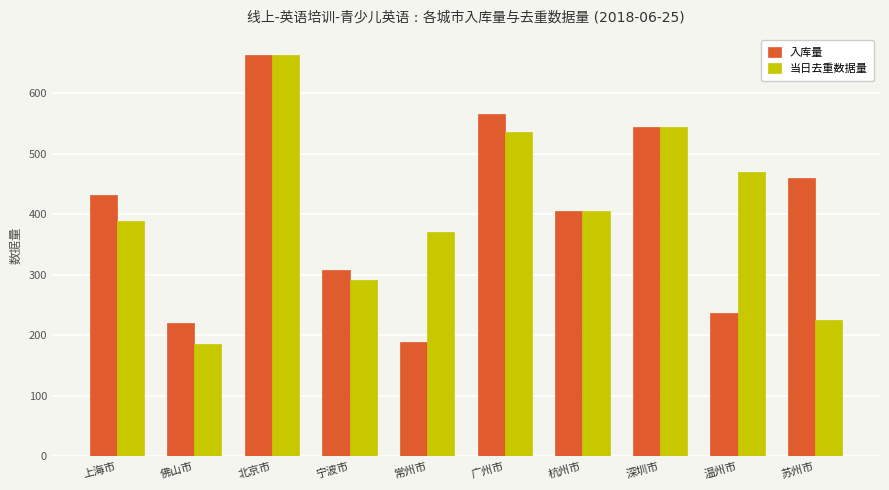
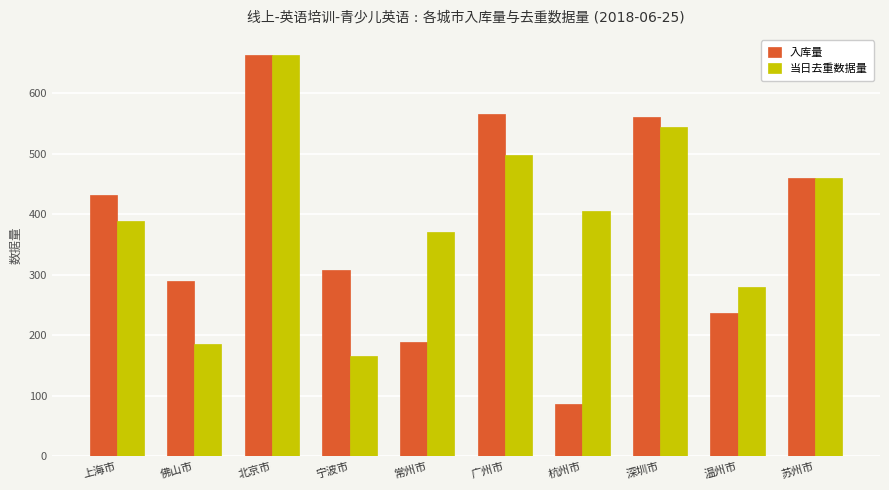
入库量, 佛山市: 220 -> 290
当日去重数据量, 宁波市: 290 -> 170
当日去重数据量, 广州市: 540 -> 500
入库量, 杭州市: 410 -> 90
入库量, 深圳市: 540 -> 560
当日去重数据量, 温州市: 470 -> 280
当日去重数据量, 苏州市: 230 -> 460
